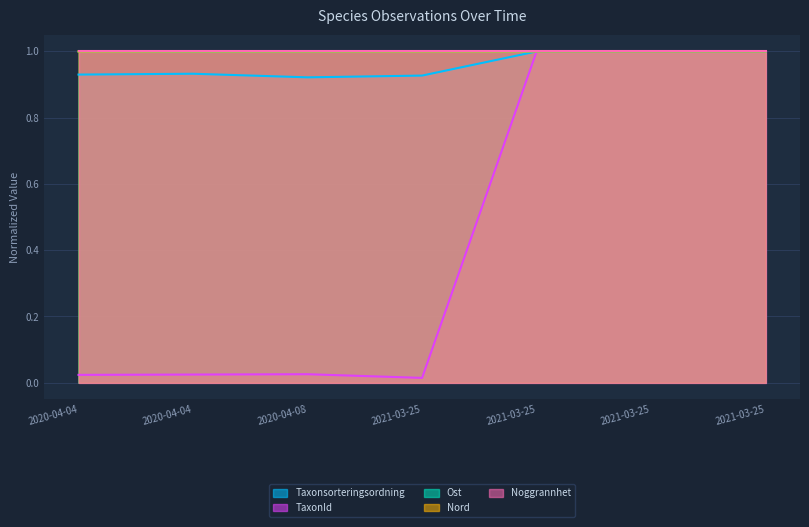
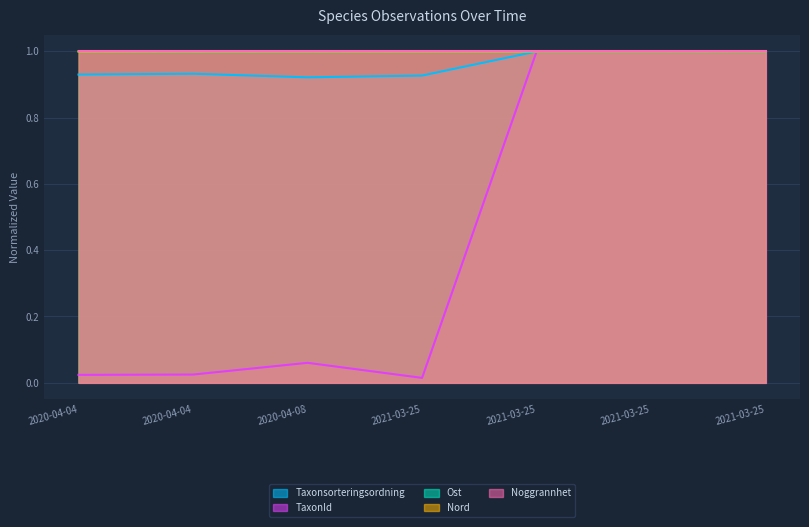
TaxonId, 2020-04-08: 0.03 -> 0.06
